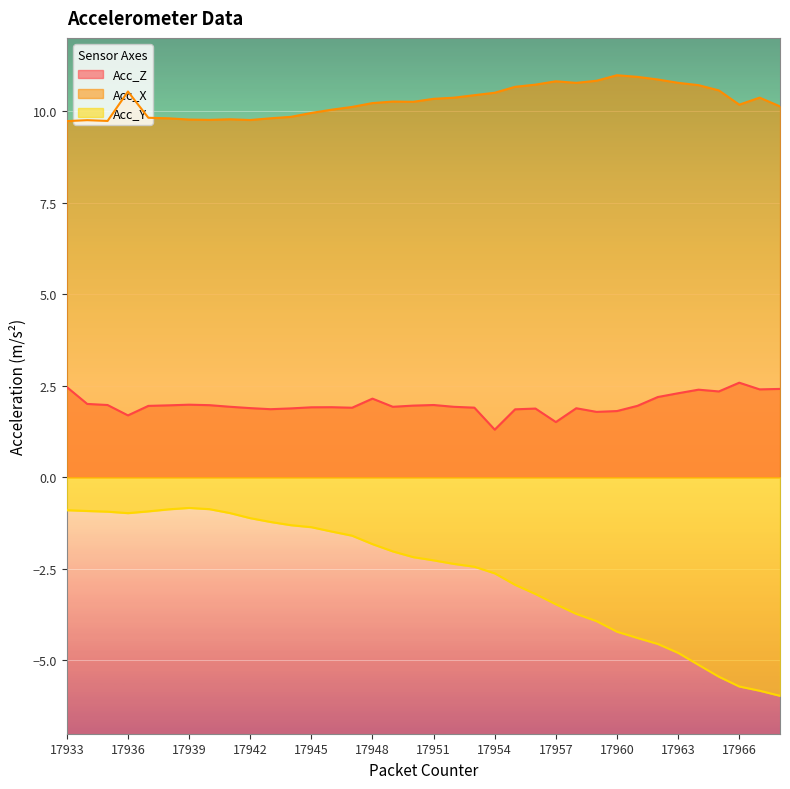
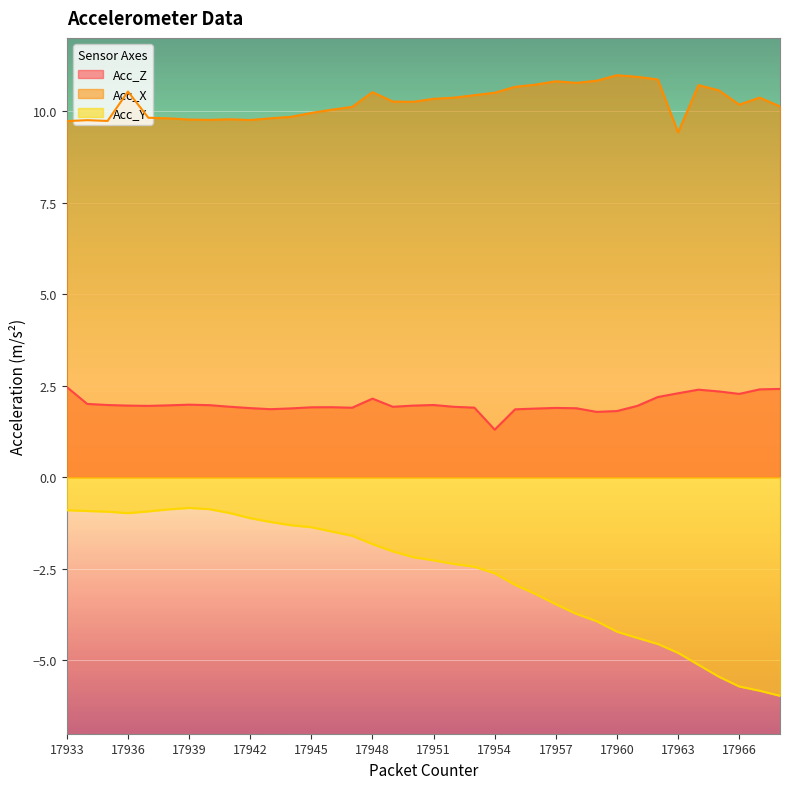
Acc_Z, 17936: 1.7 -> 2.0
Acc_X, 17948: 10.2 -> 10.5
Acc_Z, 17957: 1.5 -> 1.9
Acc_X, 17963: 10.8 -> 9.4
Acc_Z, 17966: 2.6 -> 2.3
